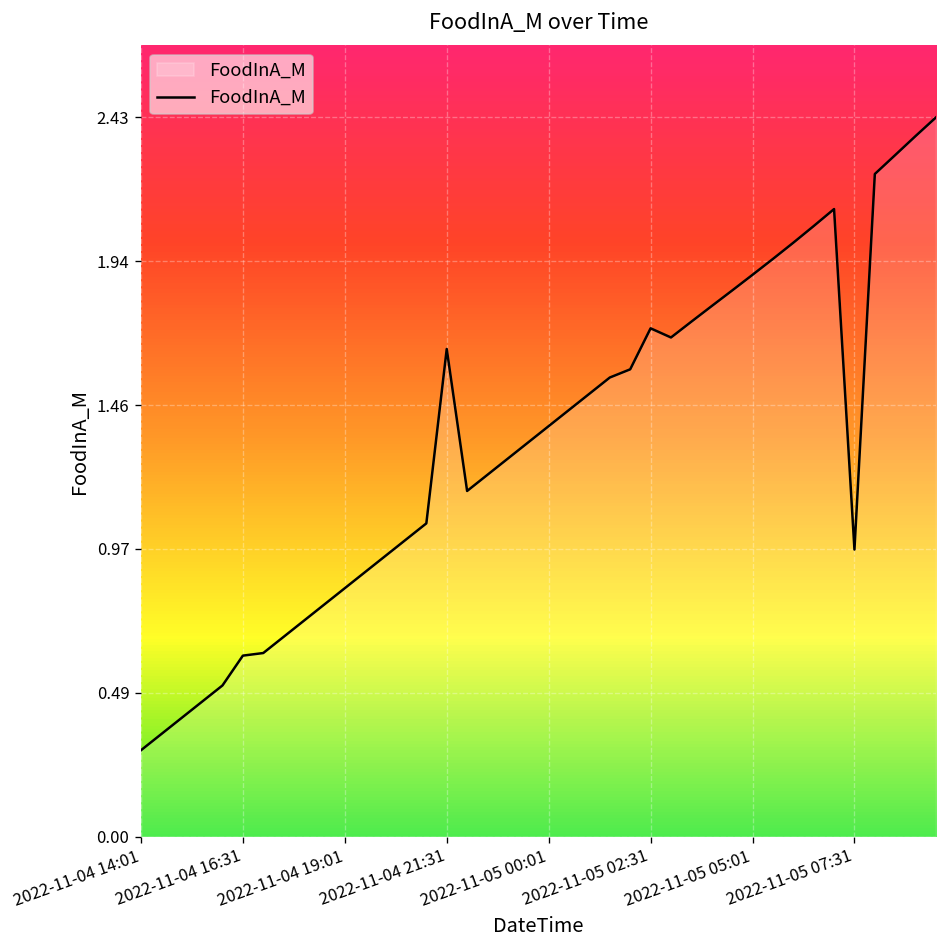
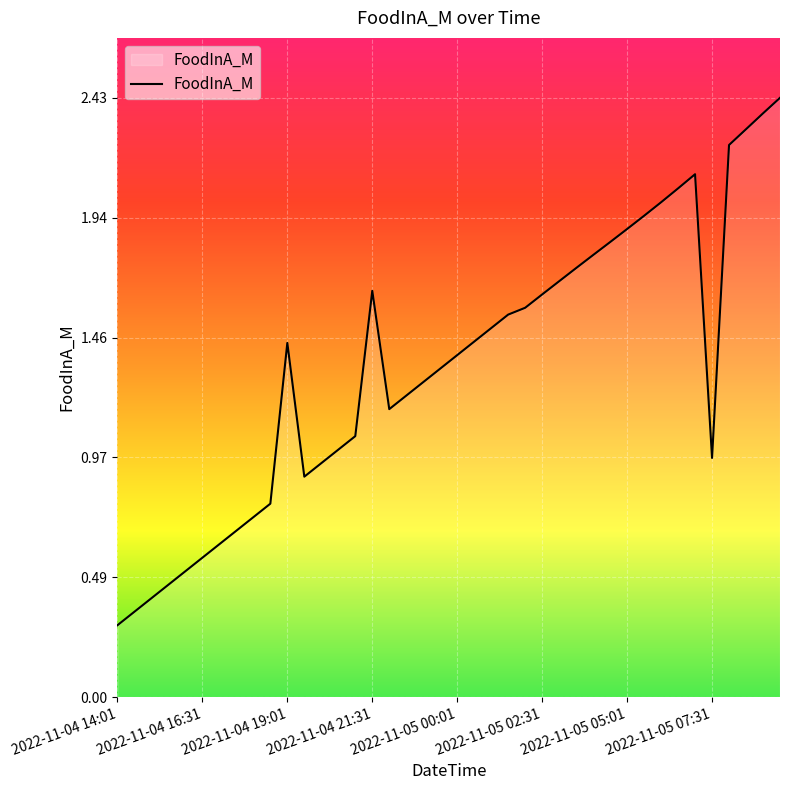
2022-11-04 16:31: 0.61 -> 0.56
2022-11-04 19:01: 0.84 -> 1.43
2022-11-05 02:31: 1.71 -> 1.63
